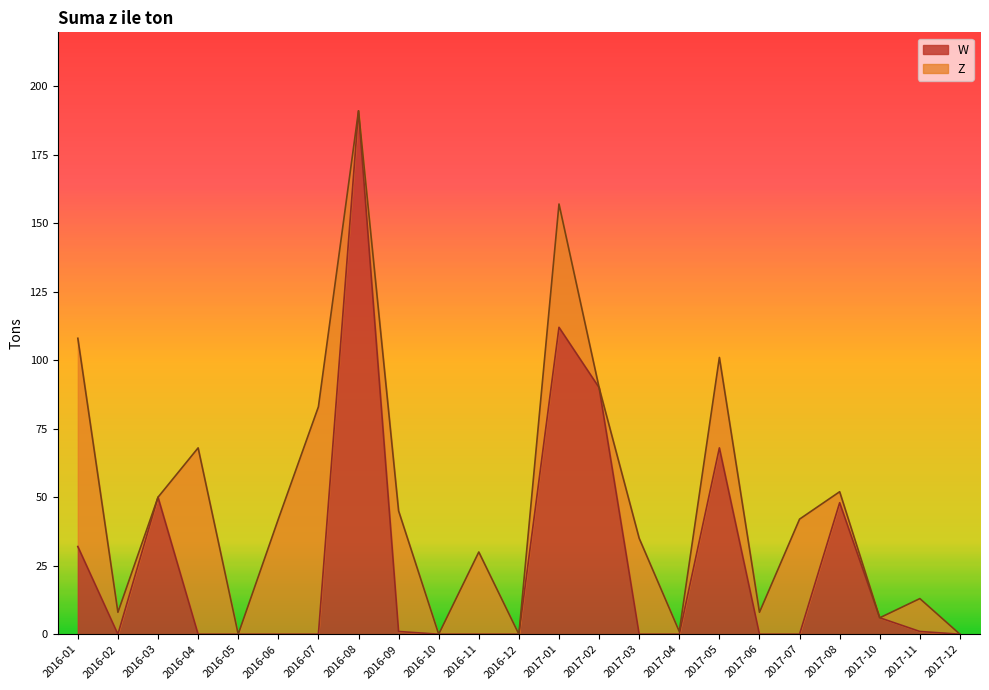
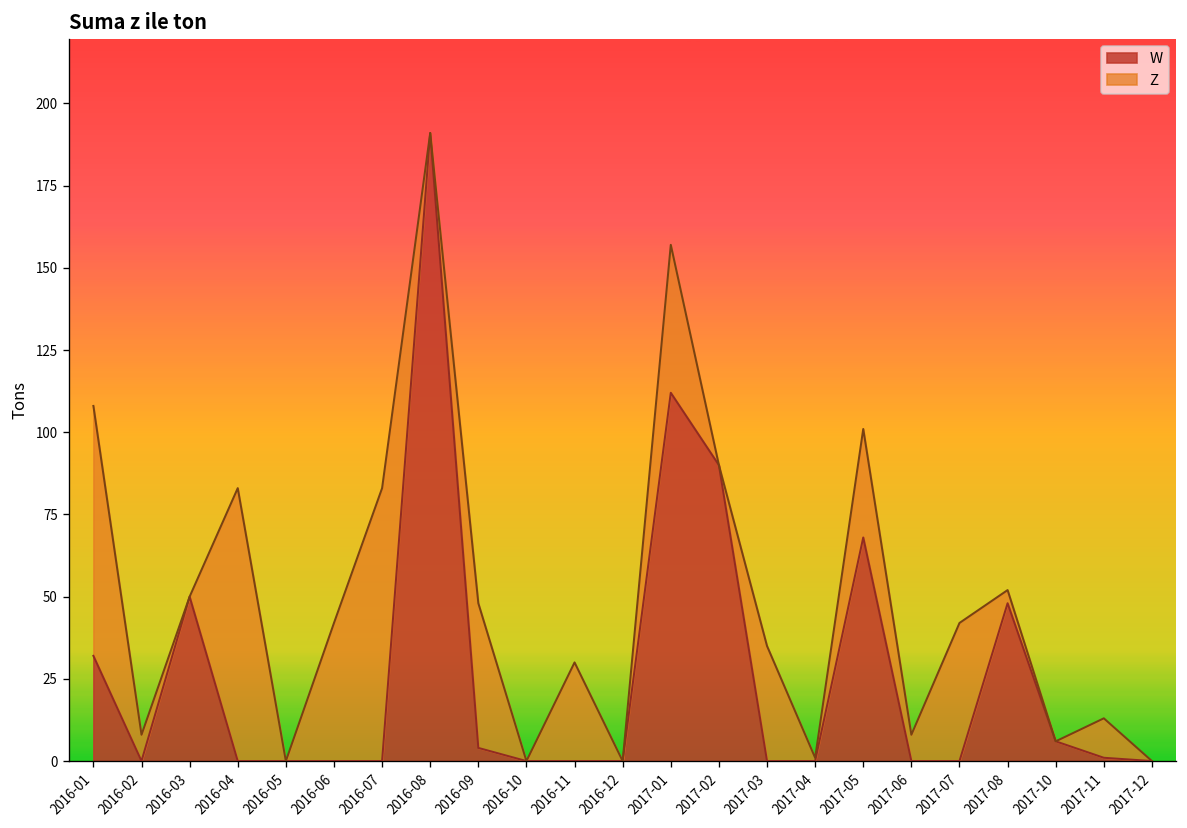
Z, 2016-04: 68 -> 83
W, 2016-09: 1 -> 4
